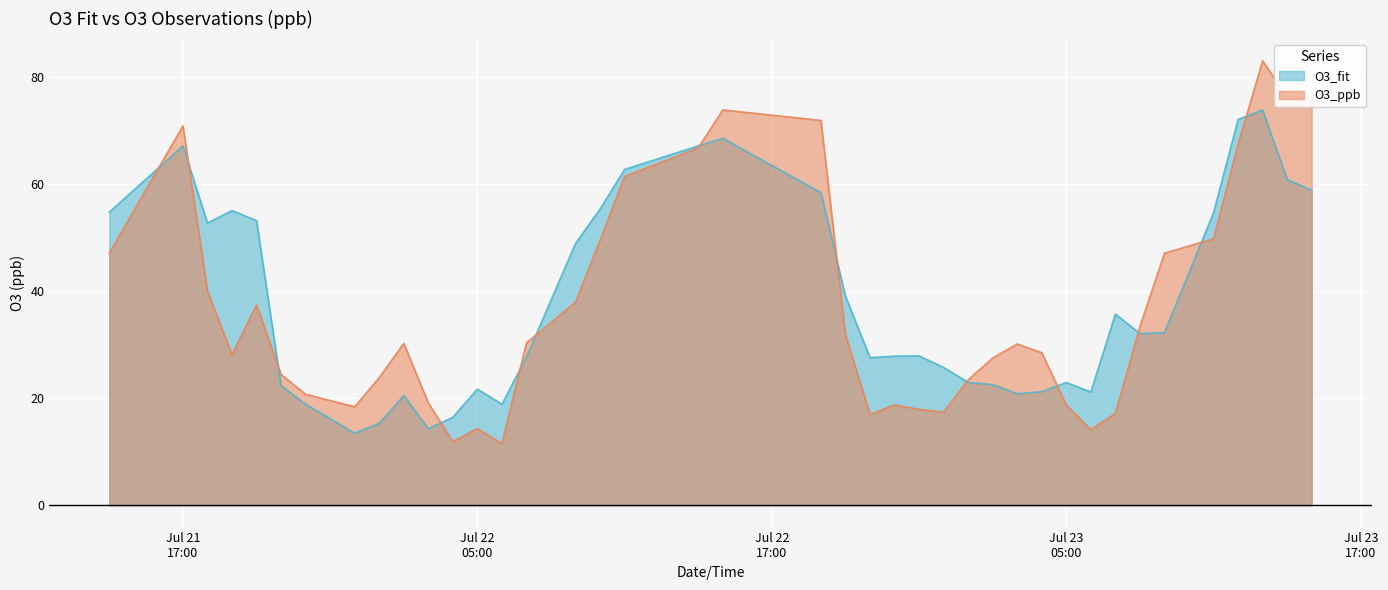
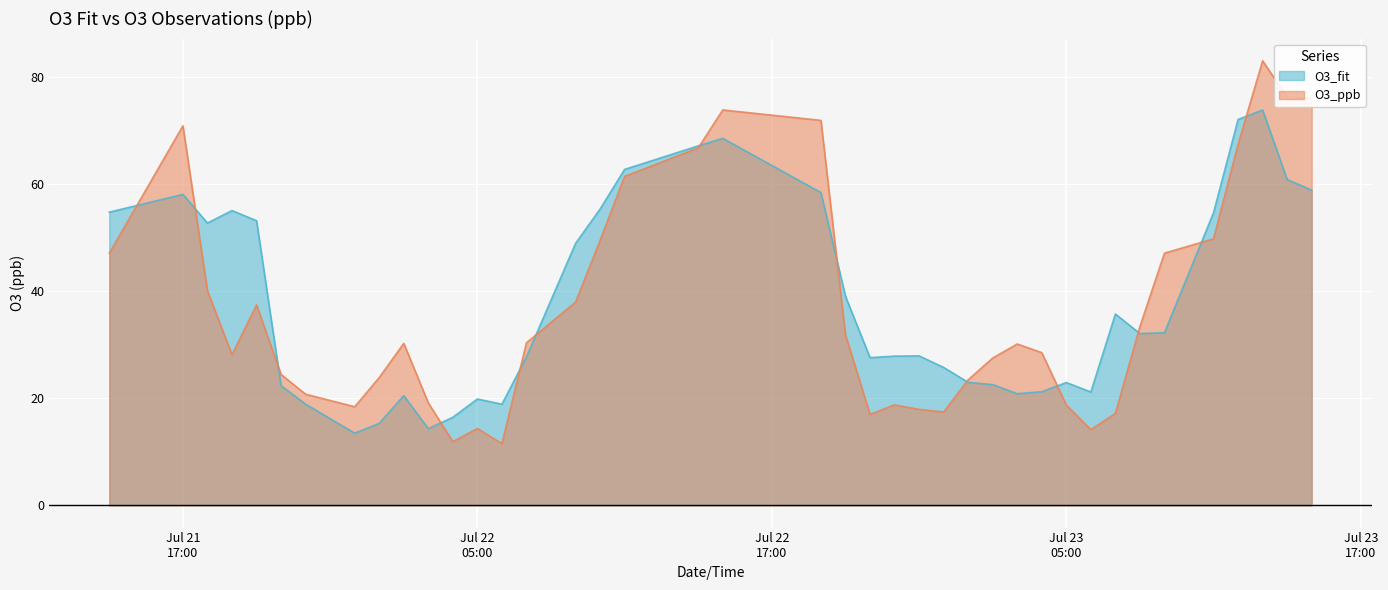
O3_fit, Jul 21 17:00: 67 -> 58
O3_fit, Jul 22 05:00: 22 -> 20
